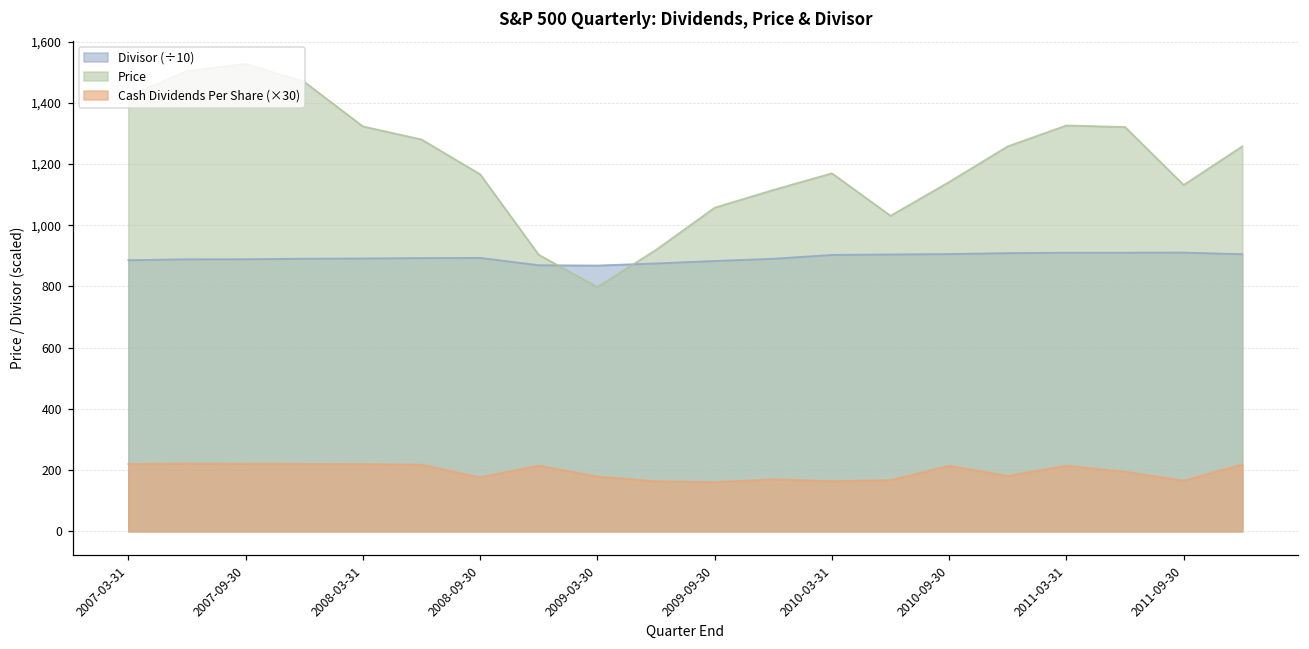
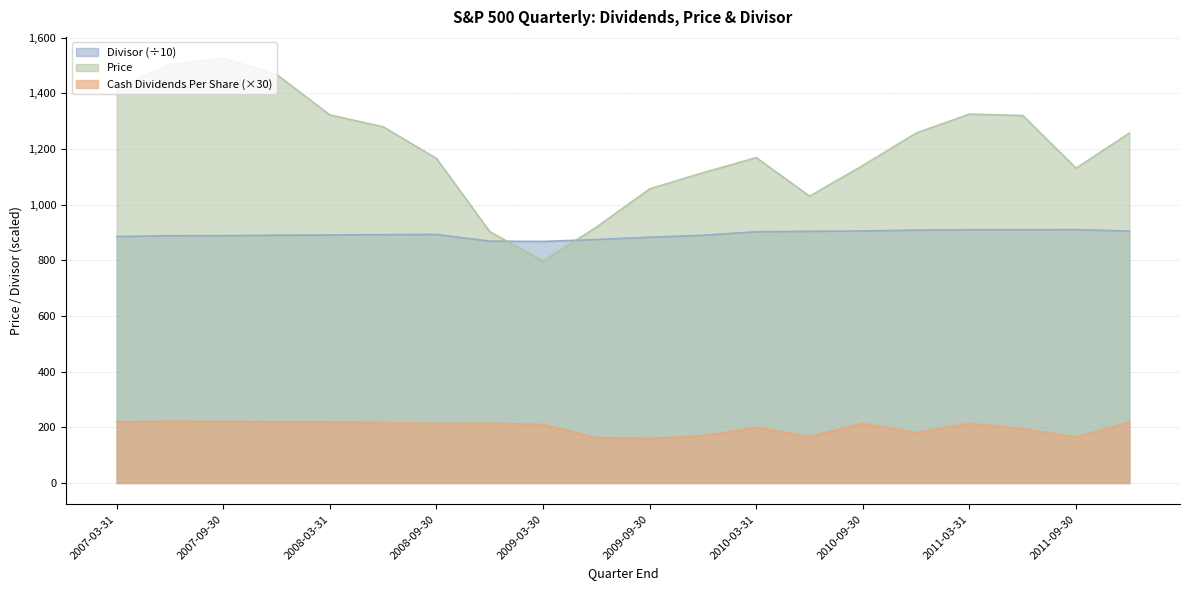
Cash Dividends Per Share (×30), 2008-09-30: 180 -> 210
Cash Dividends Per Share (×30), 2009-03-30: 180 -> 210
Cash Dividends Per Share (×30), 2010-03-31: 160 -> 200
